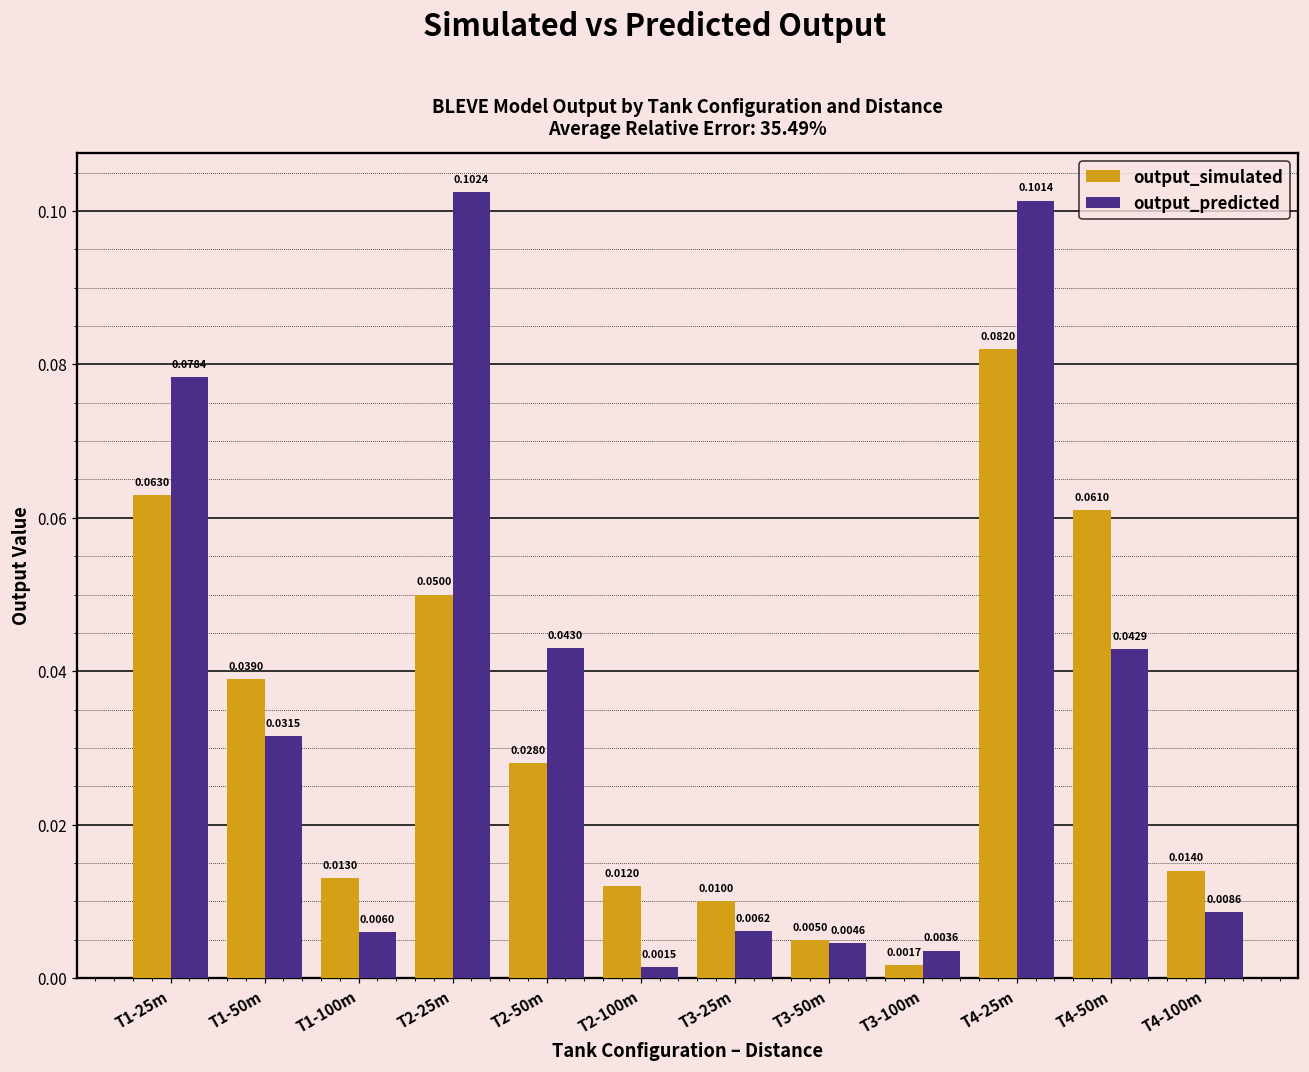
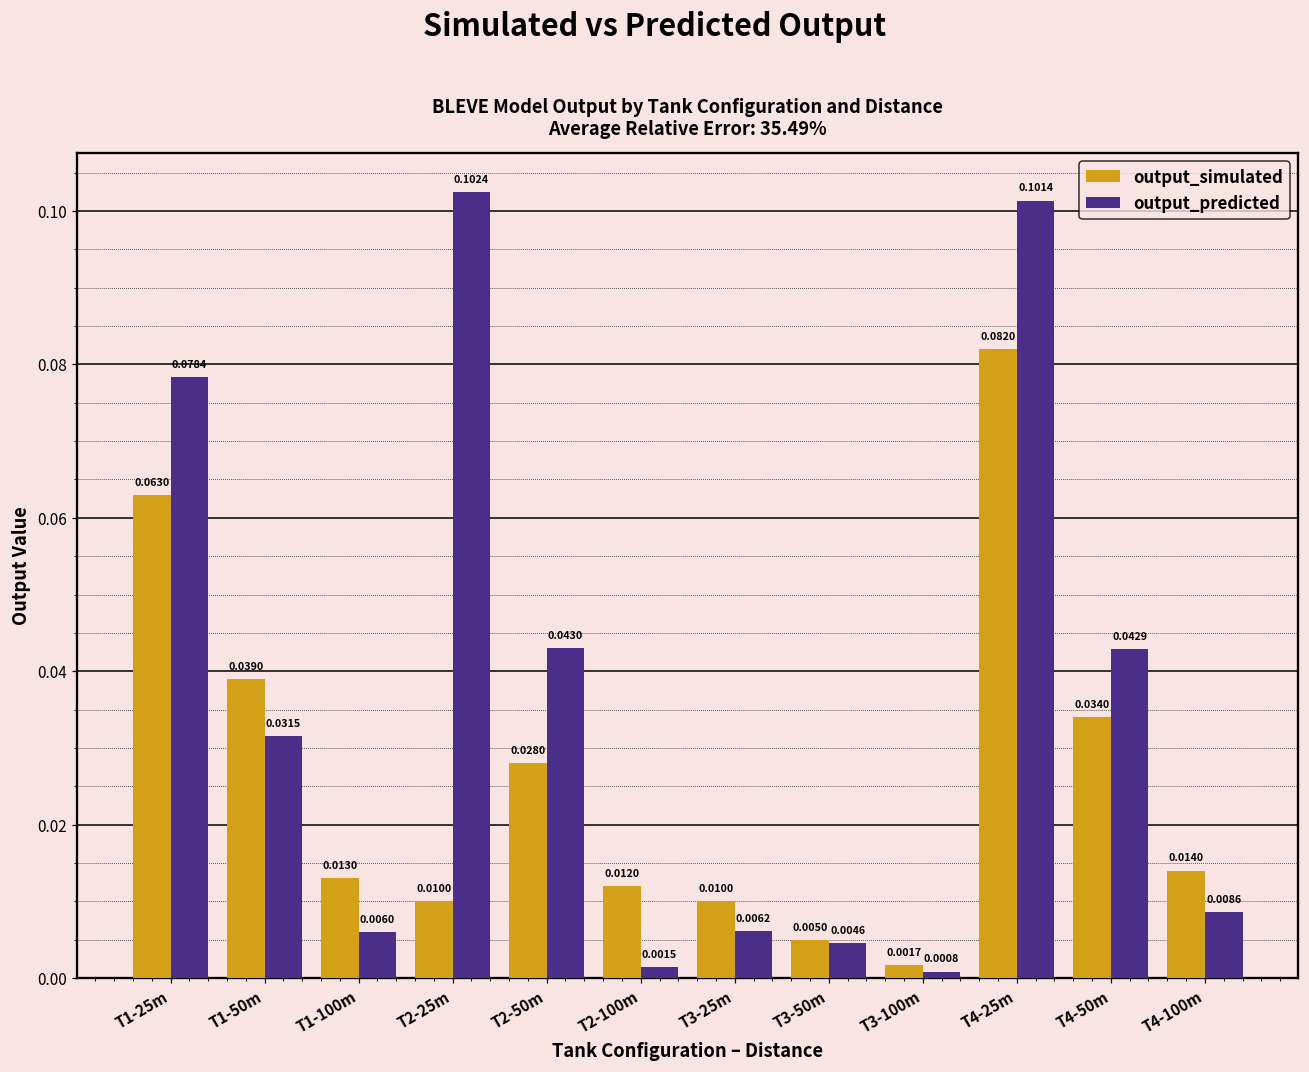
output_simulated, T2-25m: 0.0500 -> 0.0100
output_predicted, T3-100m: 0.0036 -> 0.0008
output_simulated, T4-50m: 0.0610 -> 0.0340
